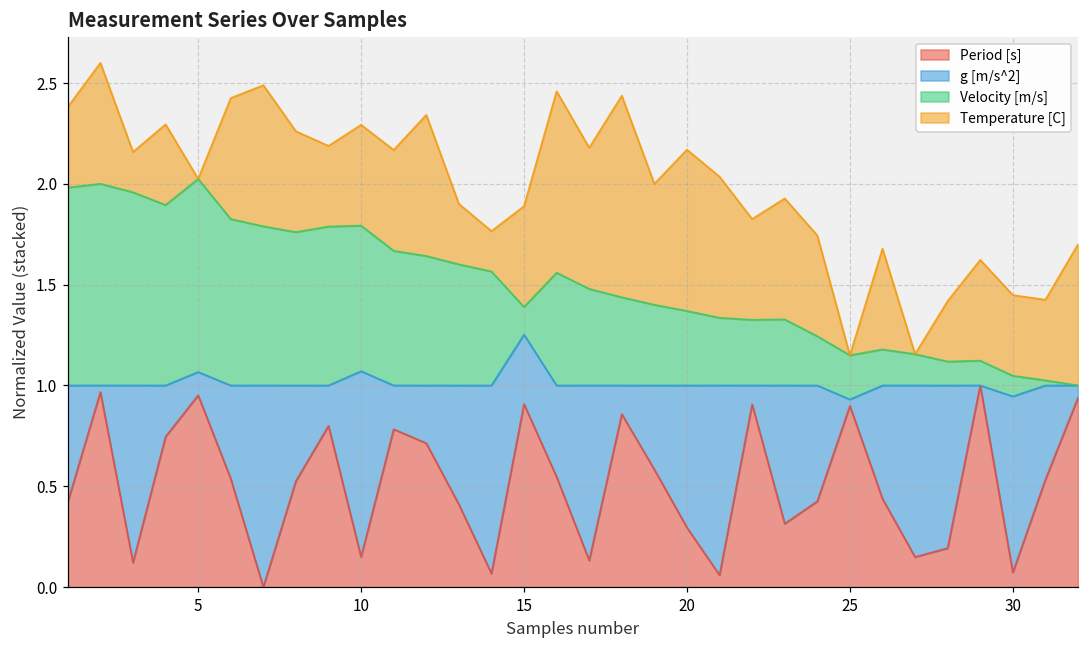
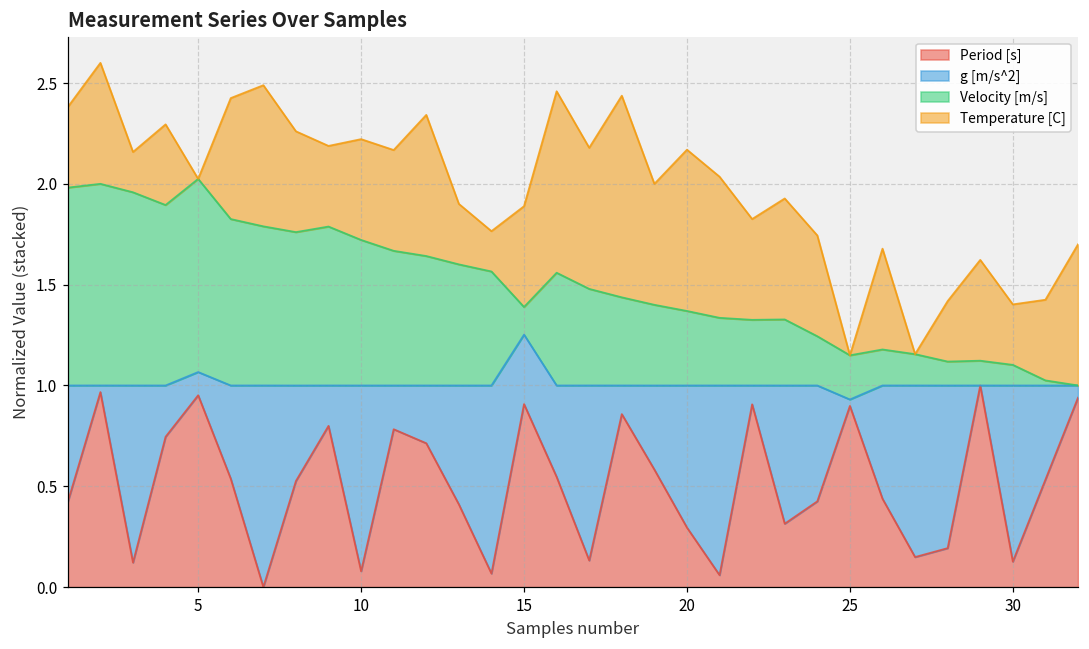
Period [s], 10: 0.15 -> 0.08
Period [s], 30: 0.07 -> 0.13
Temperature [C], 30: 0.40 -> 0.30
